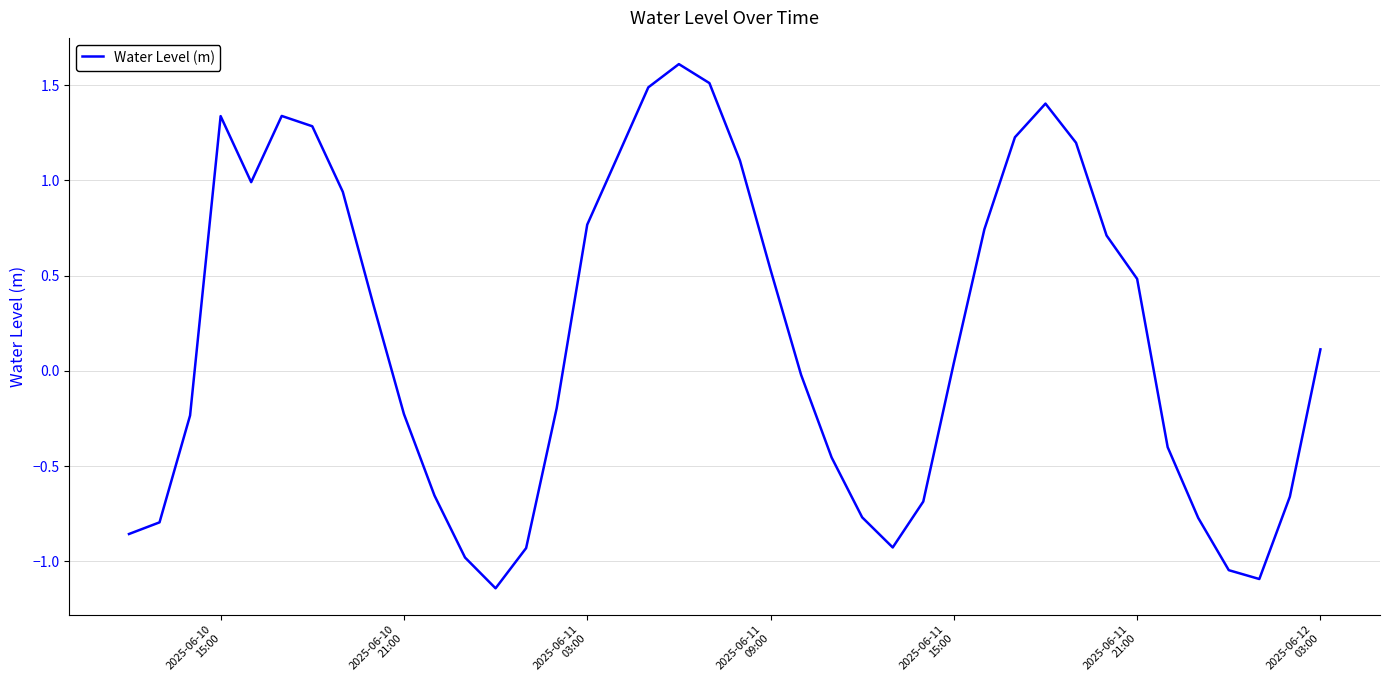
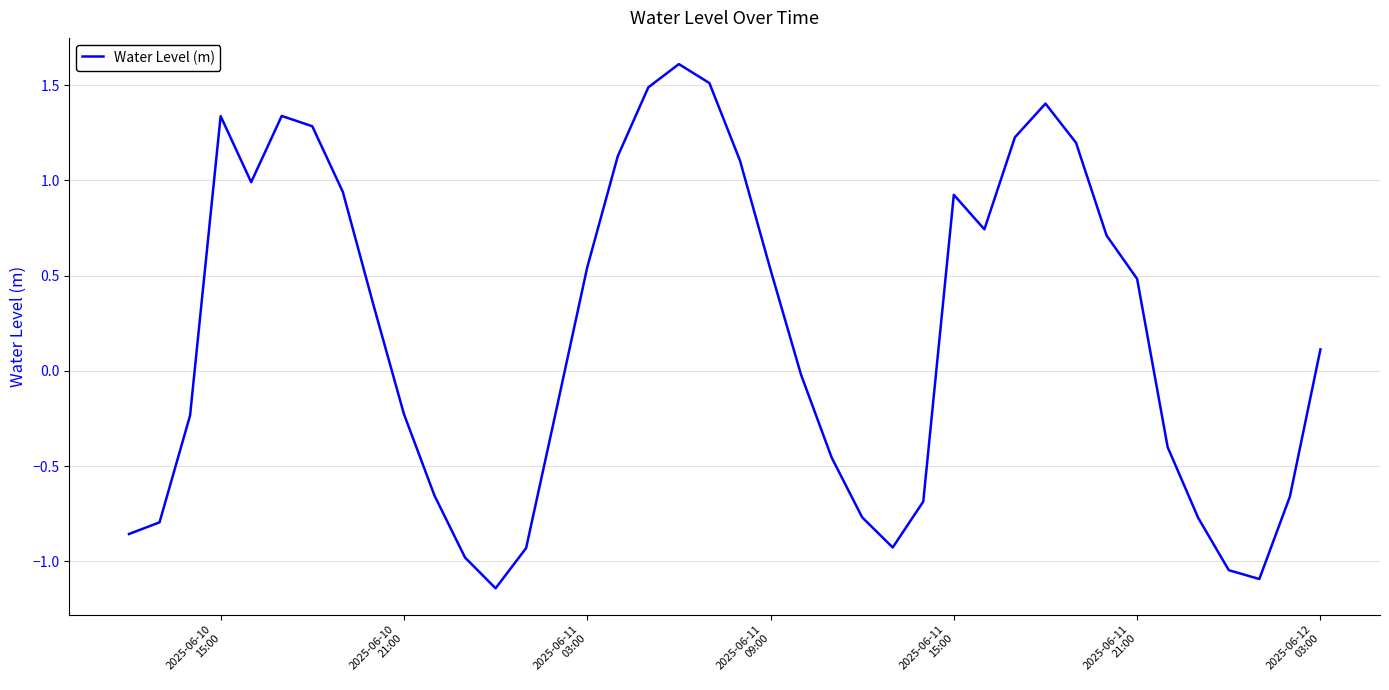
2025-06-11 03:00: 0.77 -> 0.54
2025-06-11 15:00: 0.04 -> 0.92
